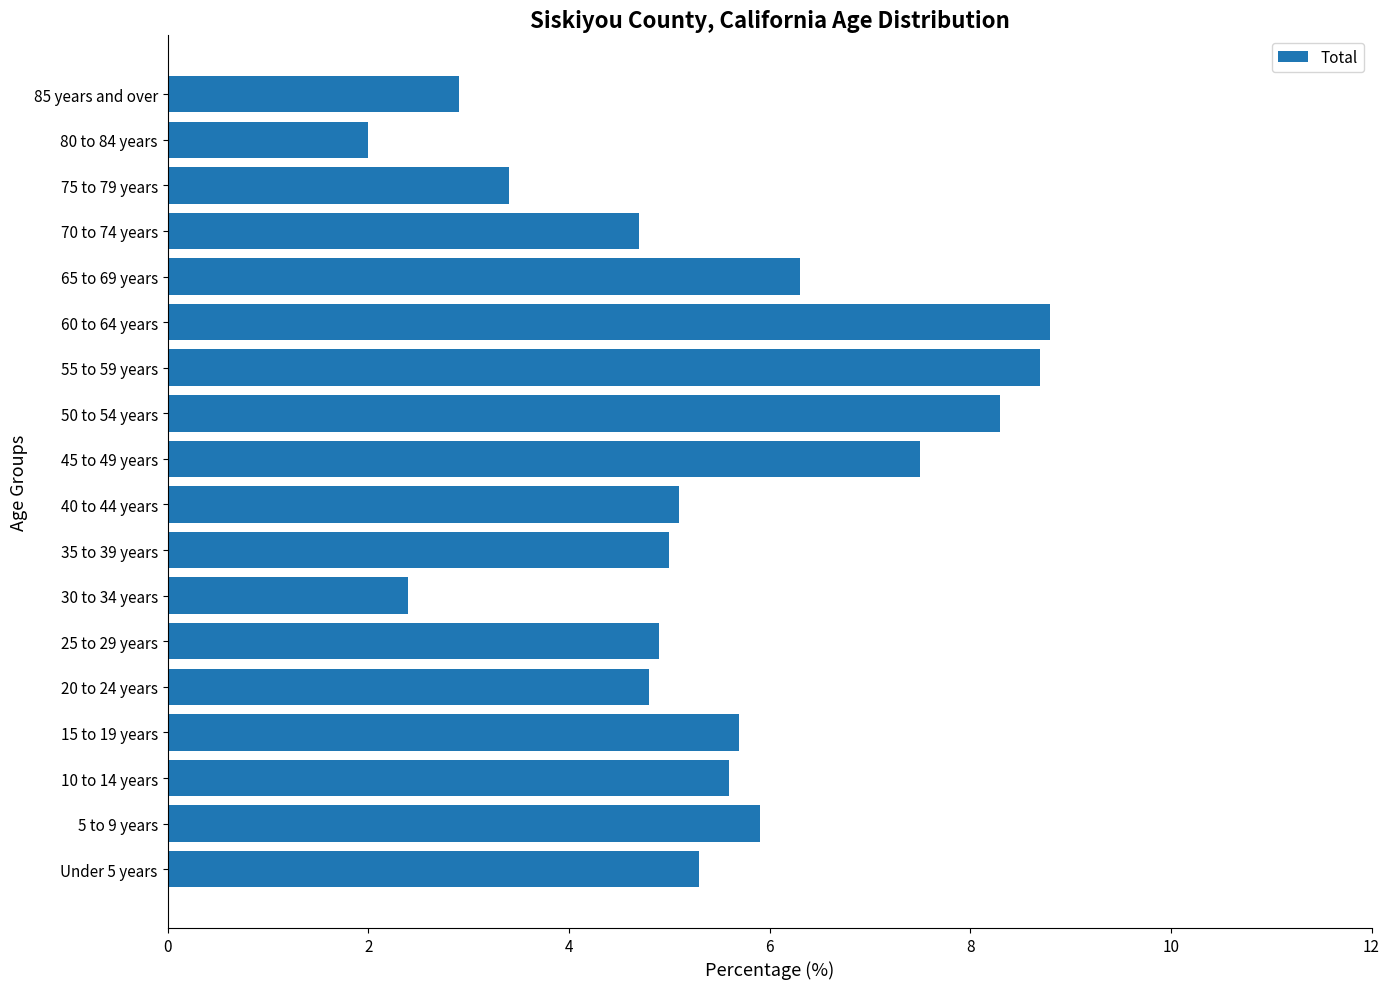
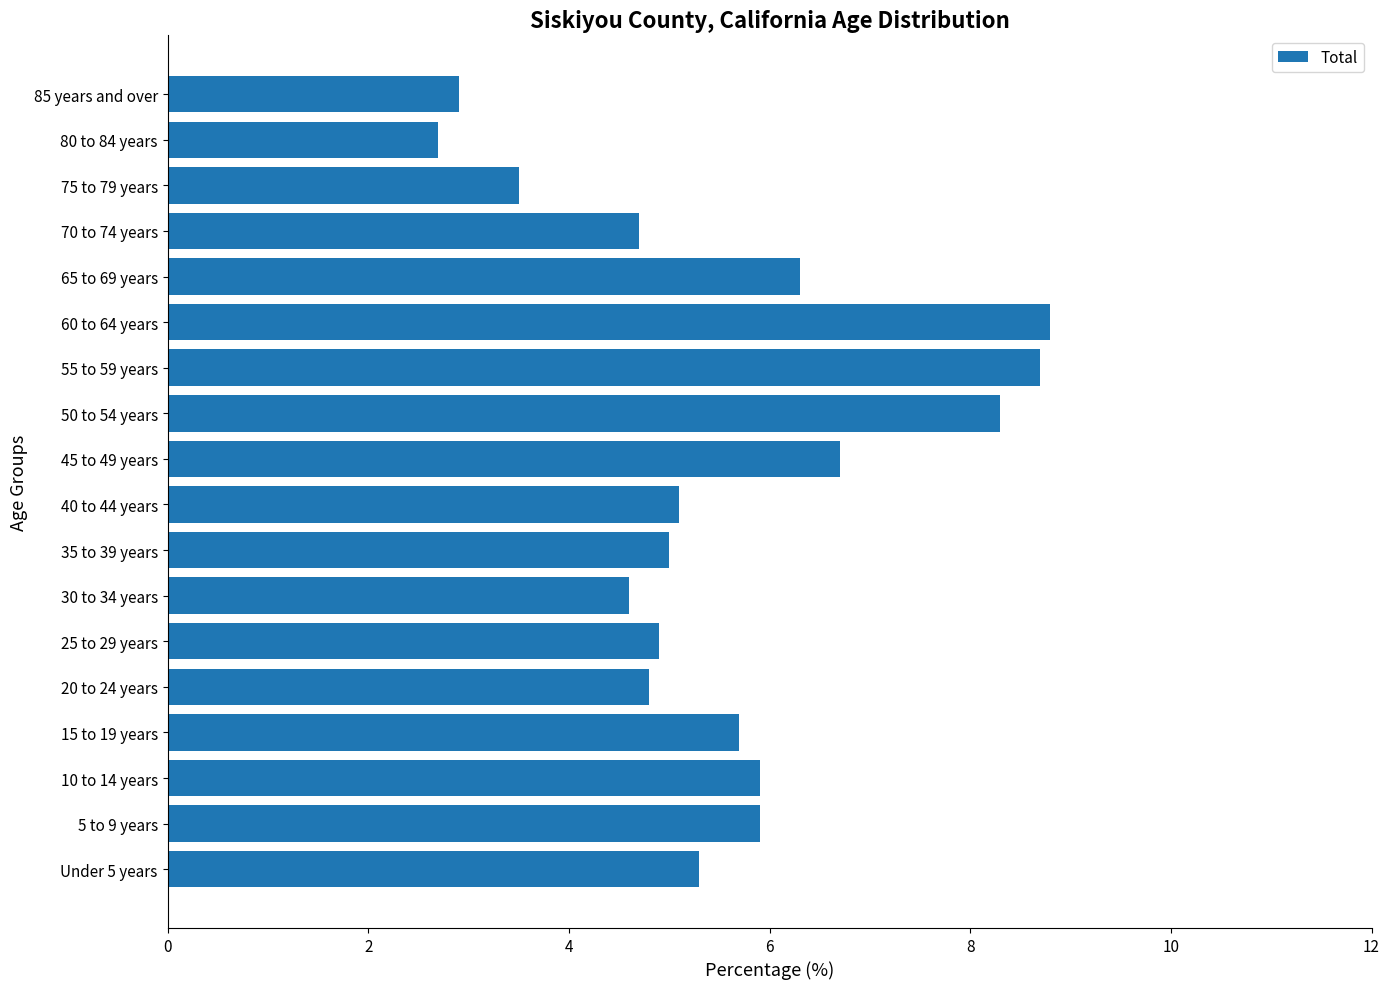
80 to 84 years: 2.0 -> 2.7
75 to 79 years: 3.4 -> 3.5
45 to 49 years: 7.5 -> 6.7
30 to 34 years: 2.4 -> 4.6
10 to 14 years: 5.6 -> 5.9
